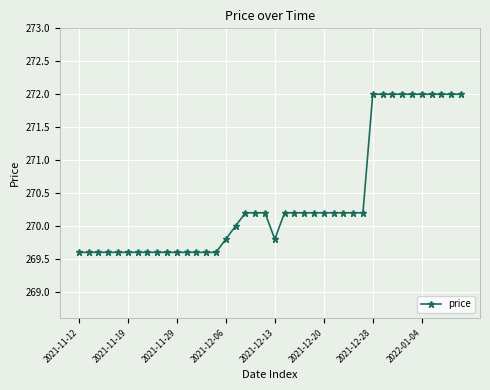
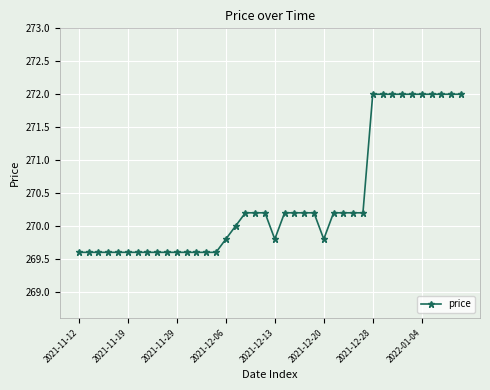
2021-12-20: 270.2 -> 269.8
